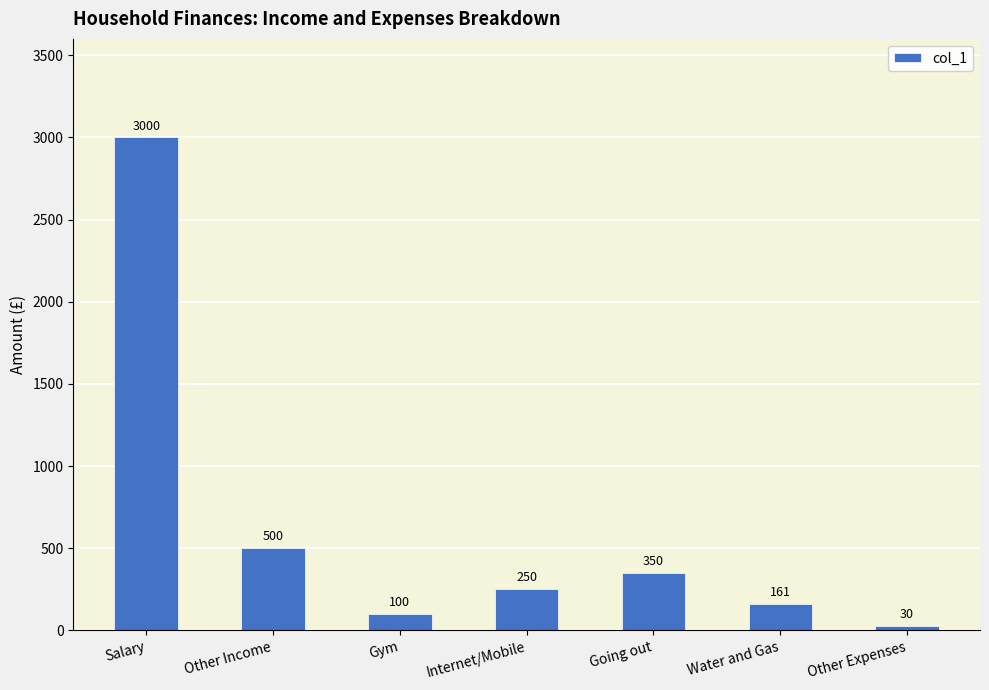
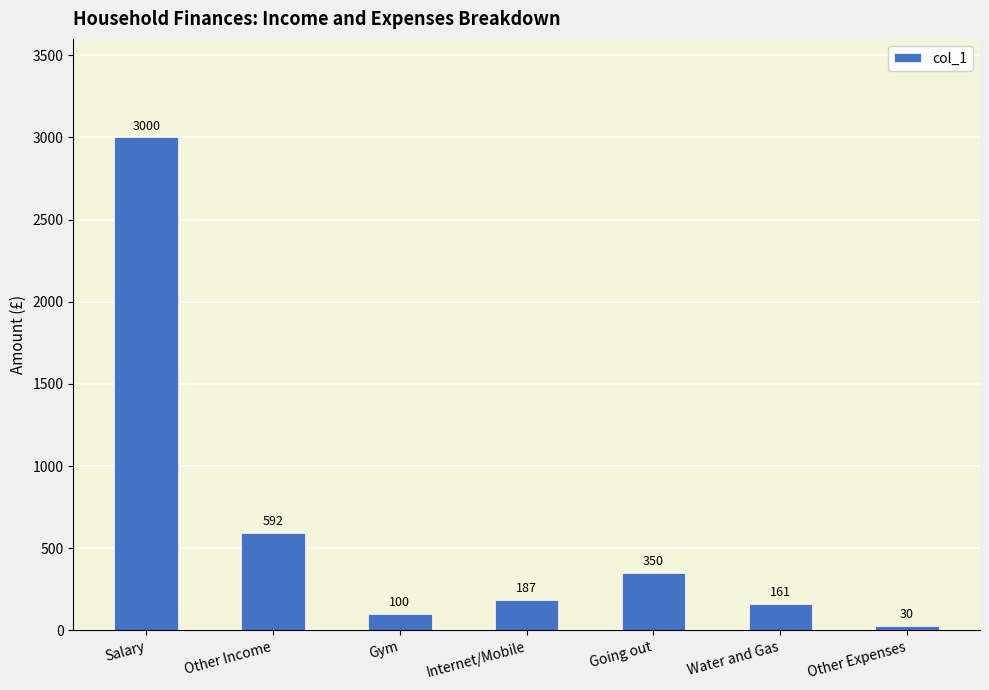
Other Income: 500 -> 592
Internet/Mobile: 250 -> 187
